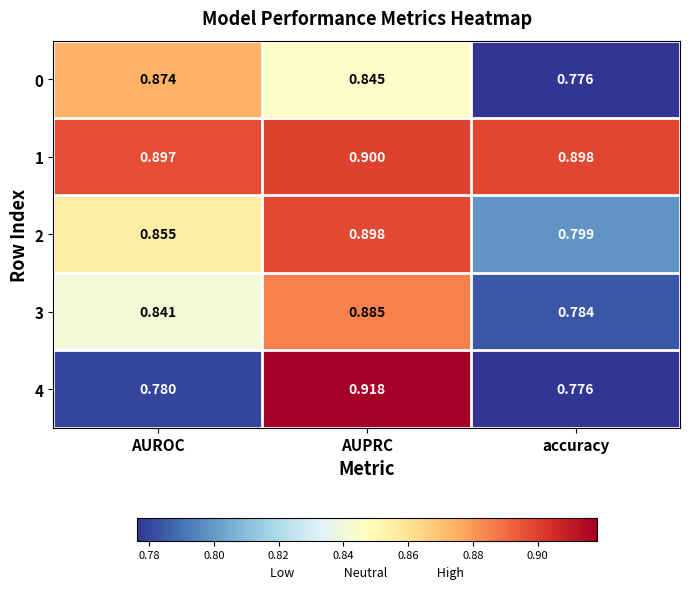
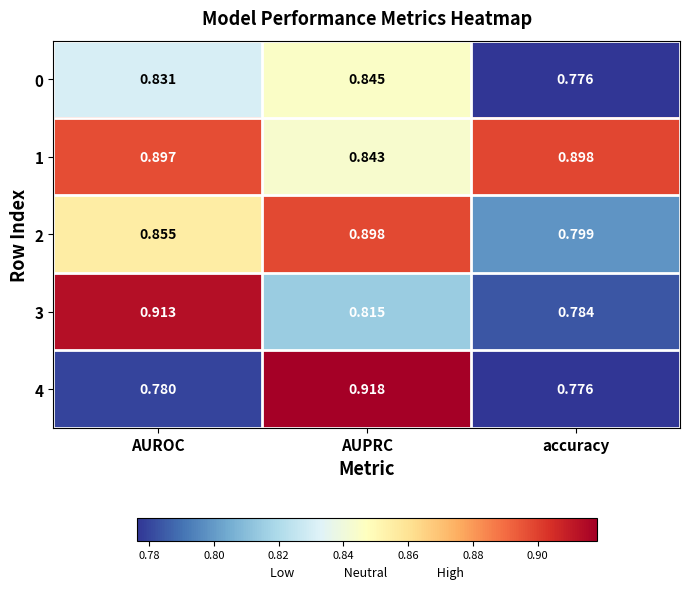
0, AUROC: 0.874 -> 0.831
1, AUPRC: 0.900 -> 0.843
3, AUROC: 0.841 -> 0.913
3, AUPRC: 0.885 -> 0.815
